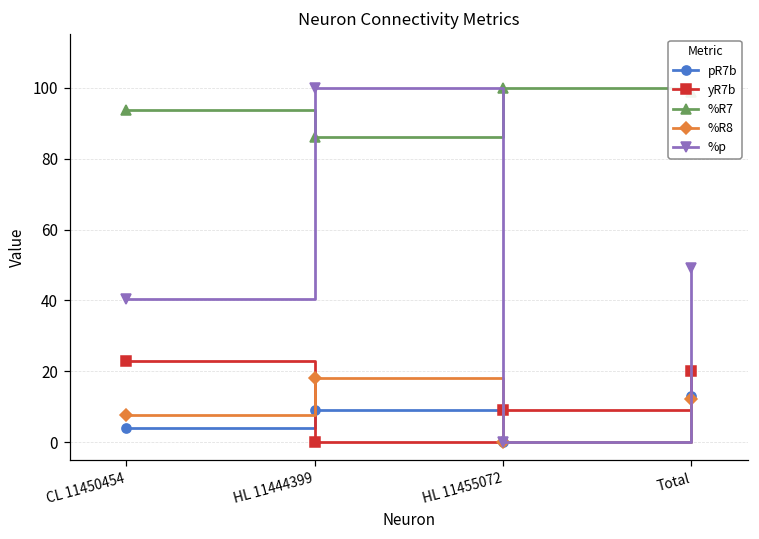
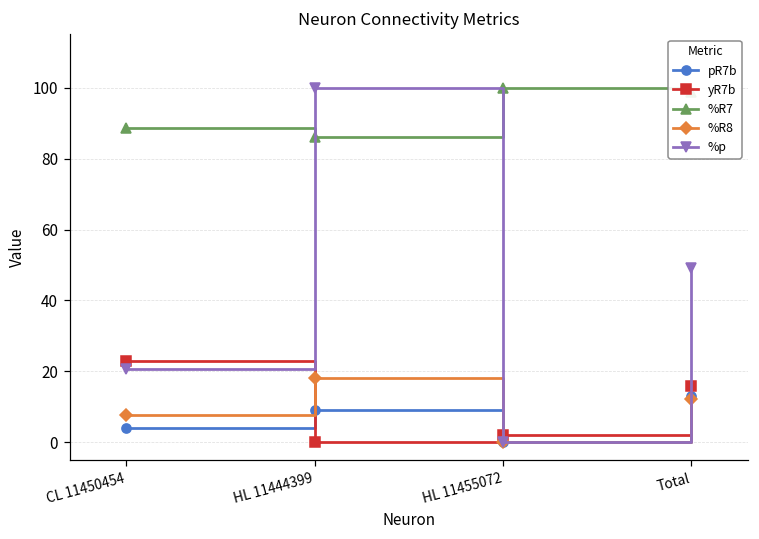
%R7, CL 11450454: 94 -> 89
%p, CL 11450454: 40 -> 21
yR7b, HL 11455072: 9 -> 2
yR7b, Total: 20 -> 16
